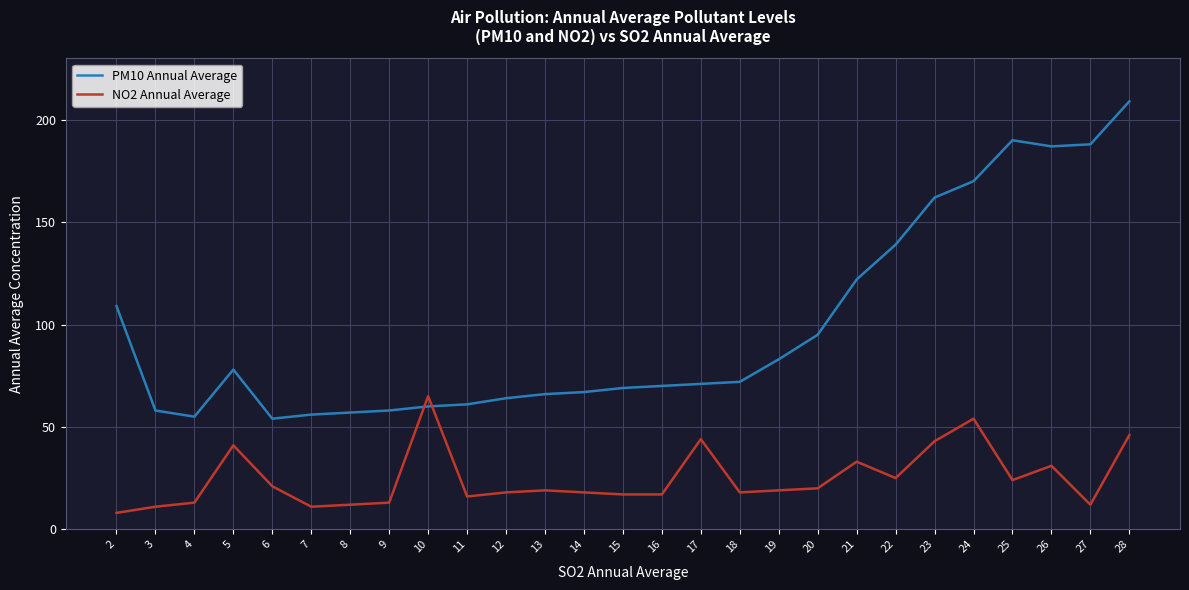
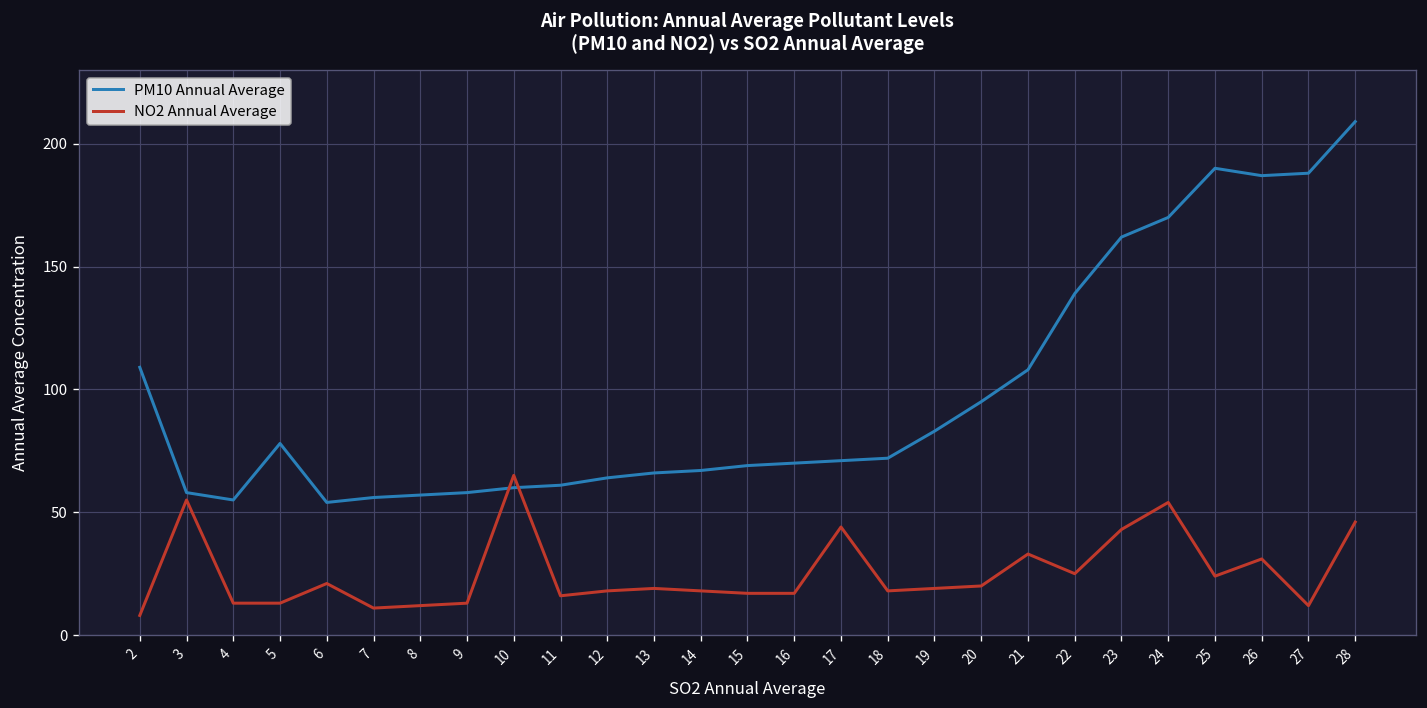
NO2 Annual Average, 3: 11 -> 55
NO2 Annual Average, 5: 41 -> 13
PM10 Annual Average, 21: 122 -> 108
